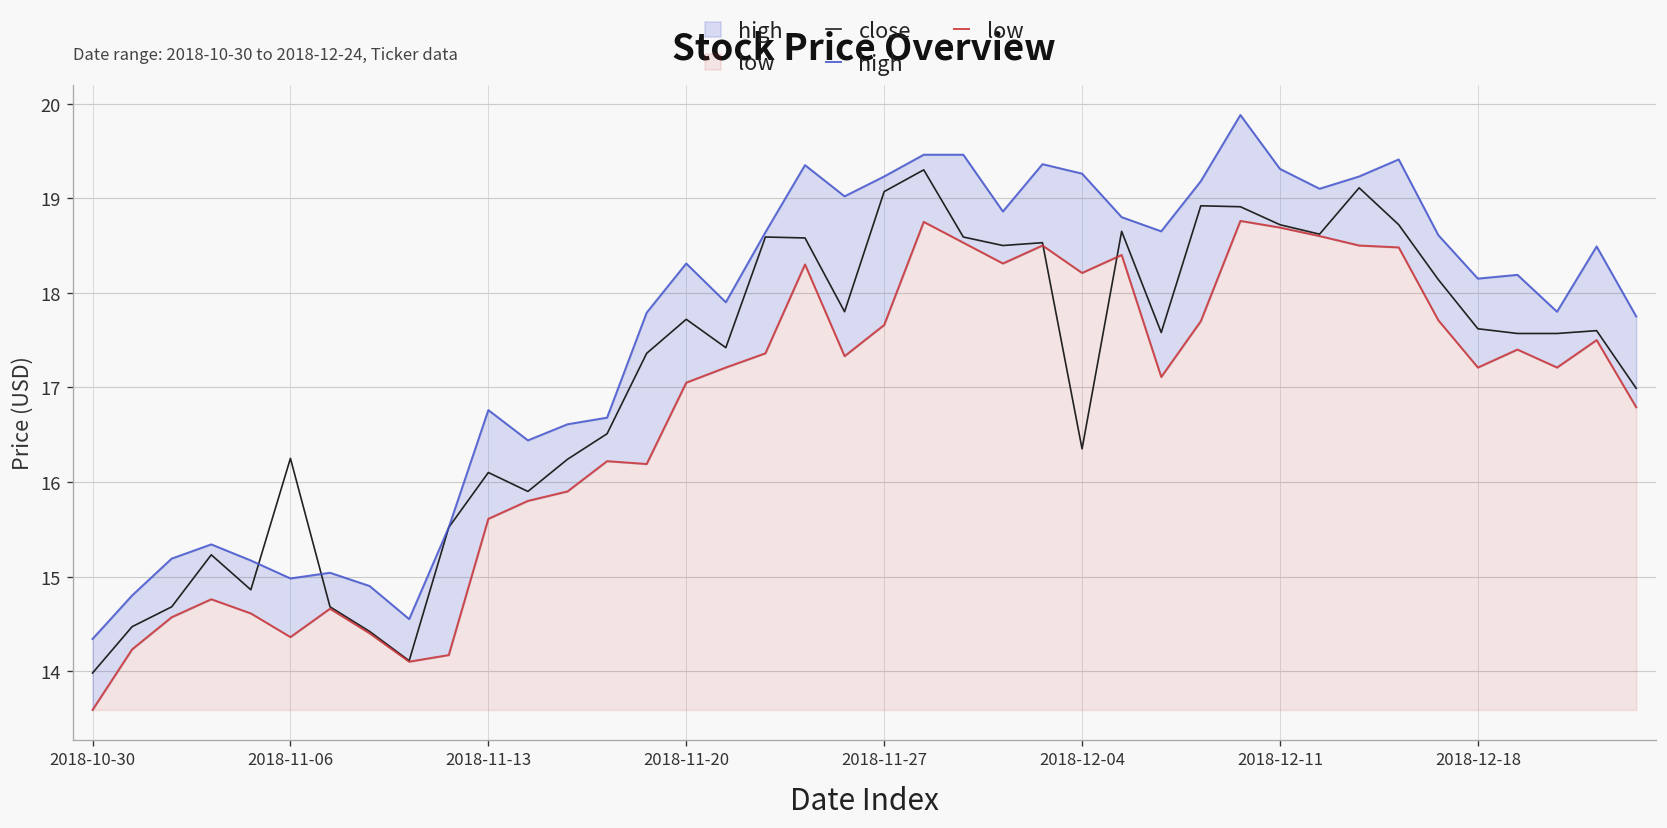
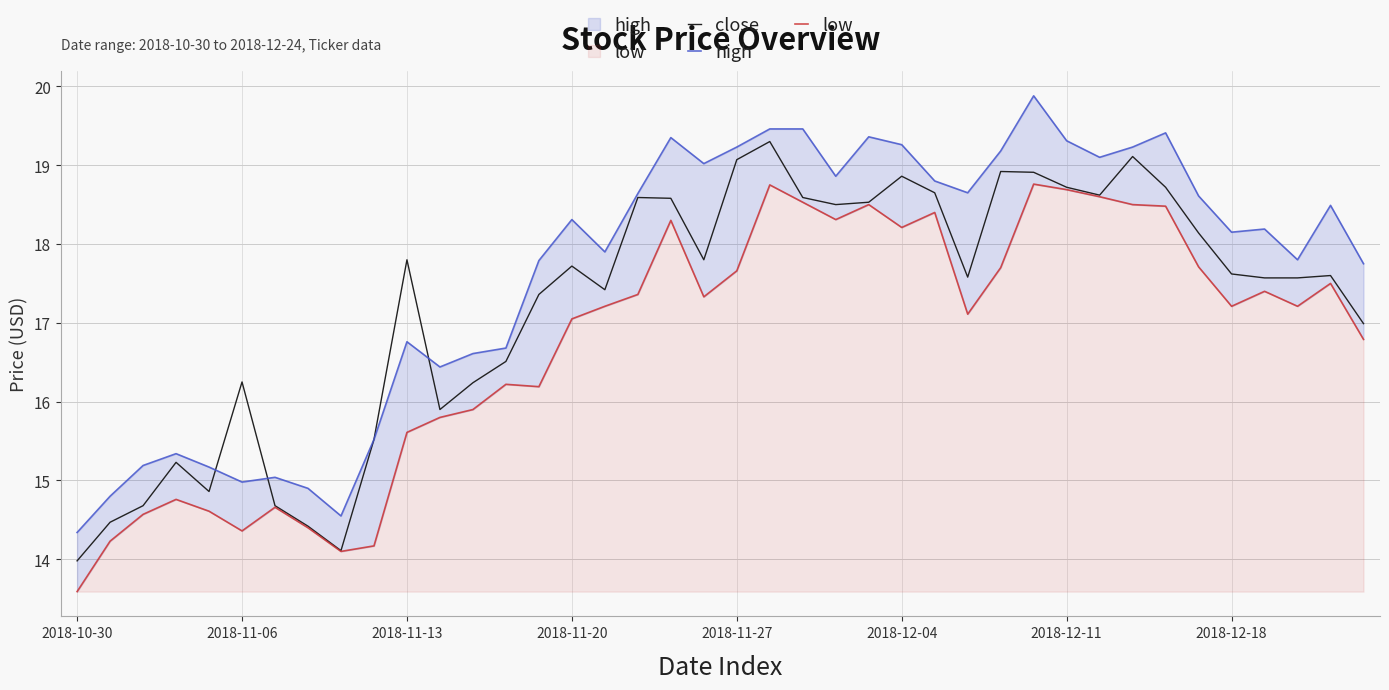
close, 2018-11-13: 16.1 -> 17.8
close, 2018-12-04: 16.4 -> 18.9
